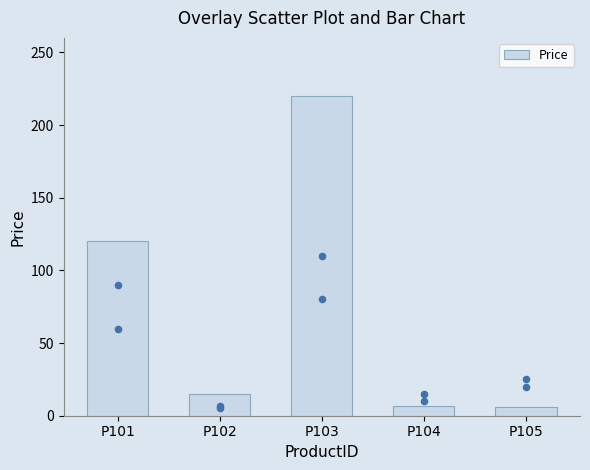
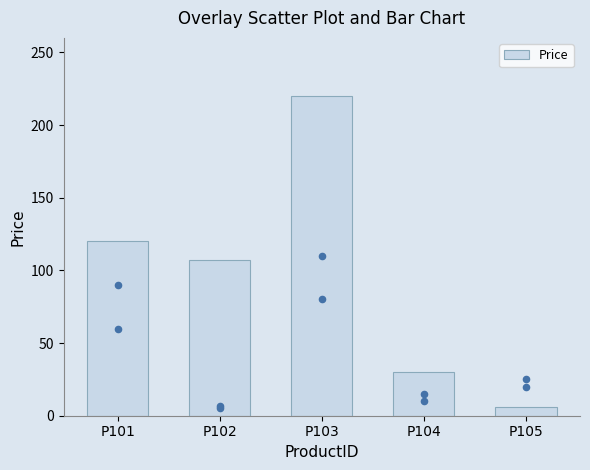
Price, P102: 15 -> 107
Price, P104: 7 -> 30
